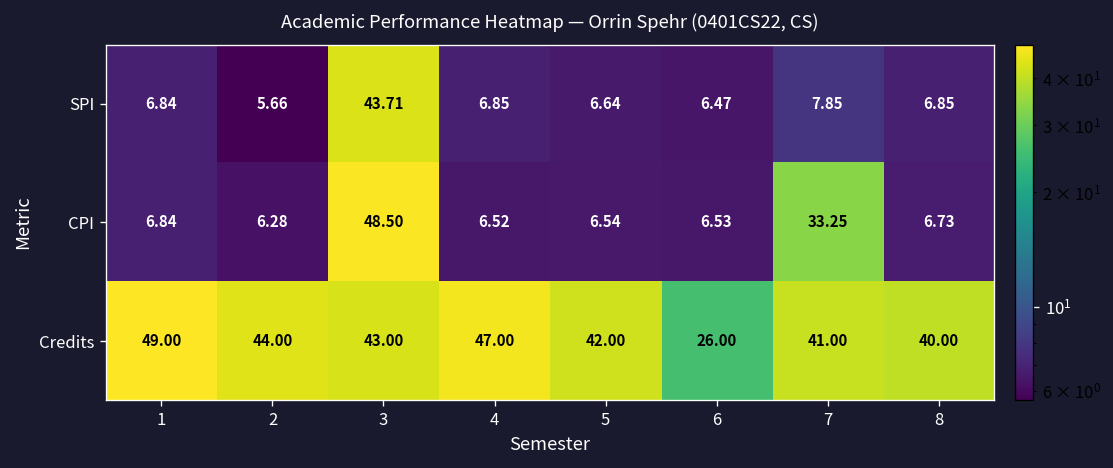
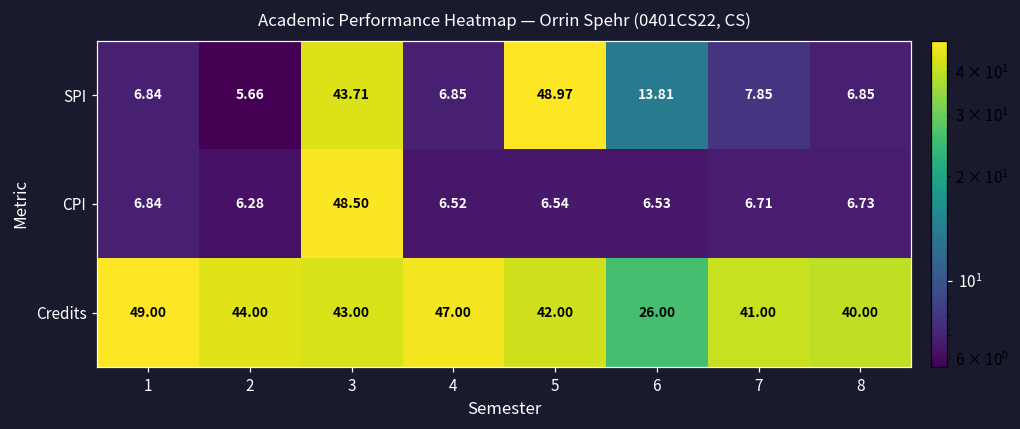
SPI, 5: 6.64 -> 48.97
SPI, 6: 6.47 -> 13.81
CPI, 7: 33.25 -> 6.71
